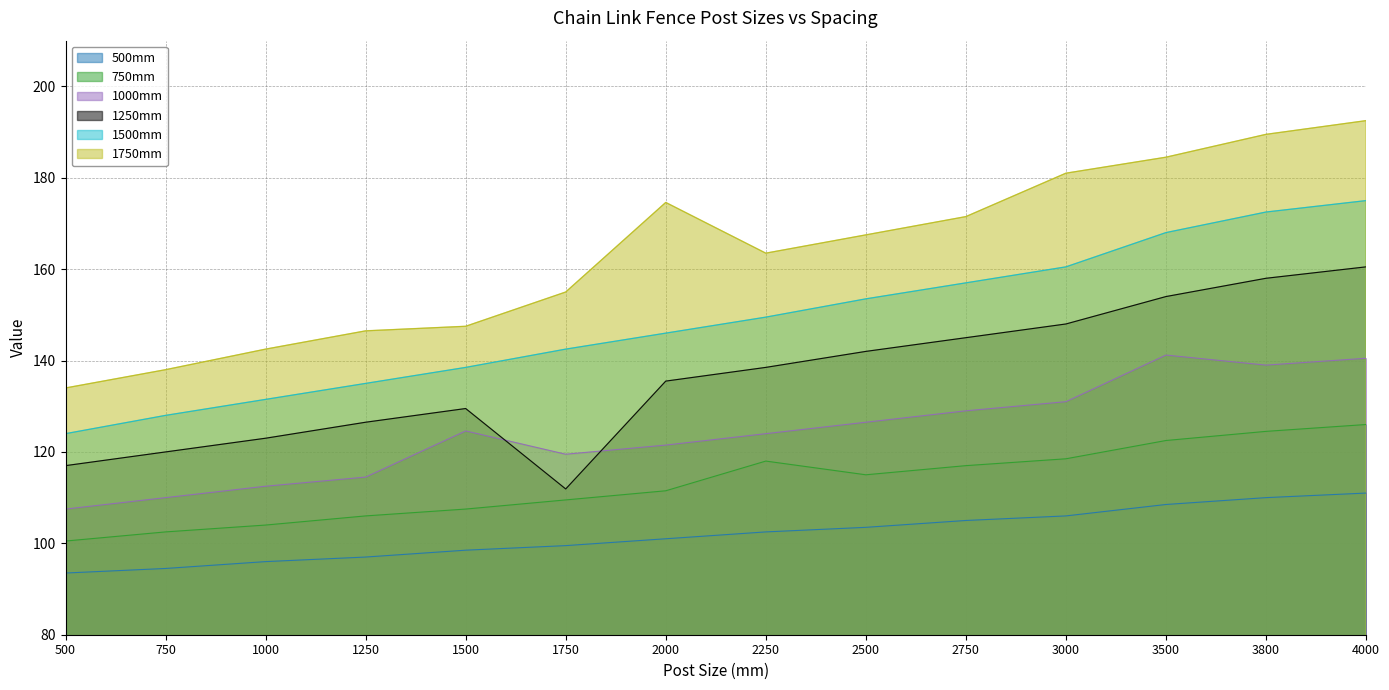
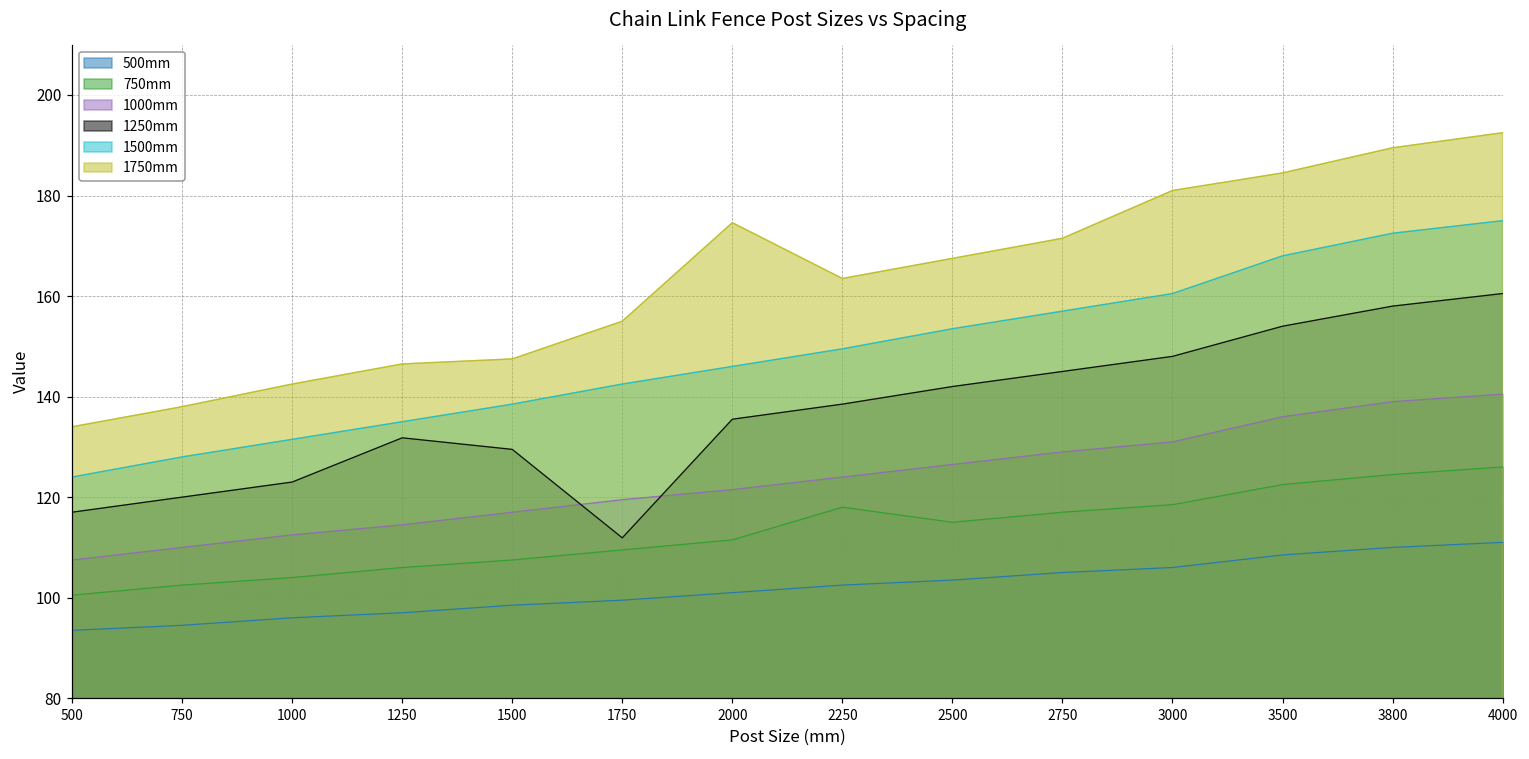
1250mm, 1250: 127 -> 132
1000mm, 1500: 125 -> 117
1000mm, 3500: 141 -> 136
